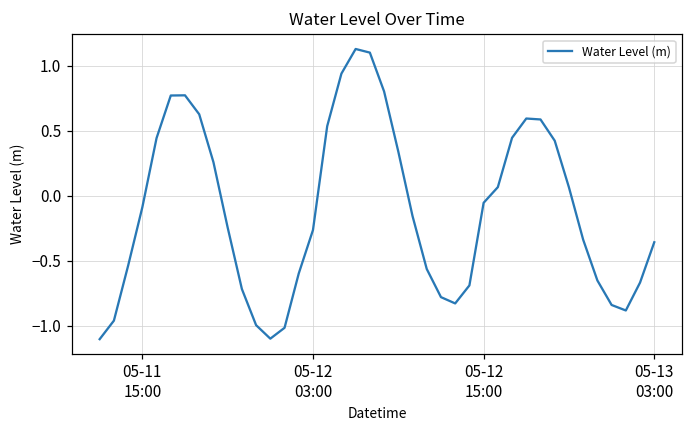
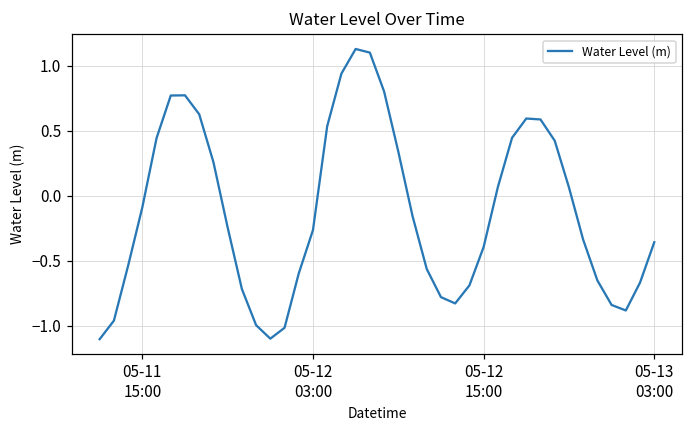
05-12 15:00: -0.05 -> -0.39
